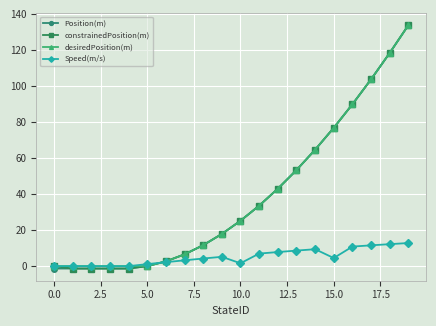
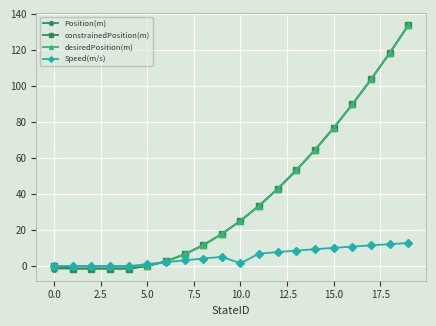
Speed(m/s), 15.0: 5 -> 10
